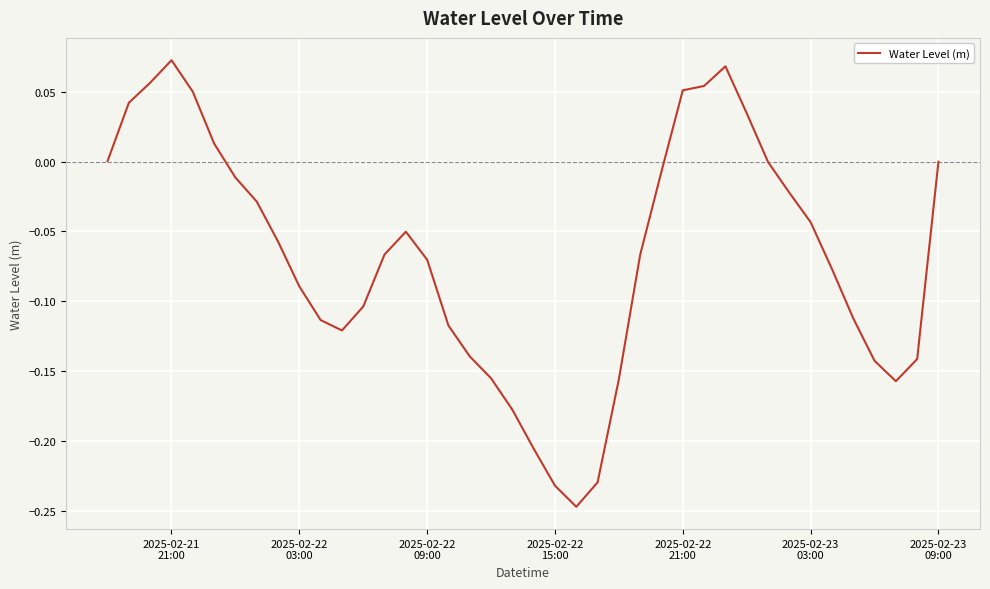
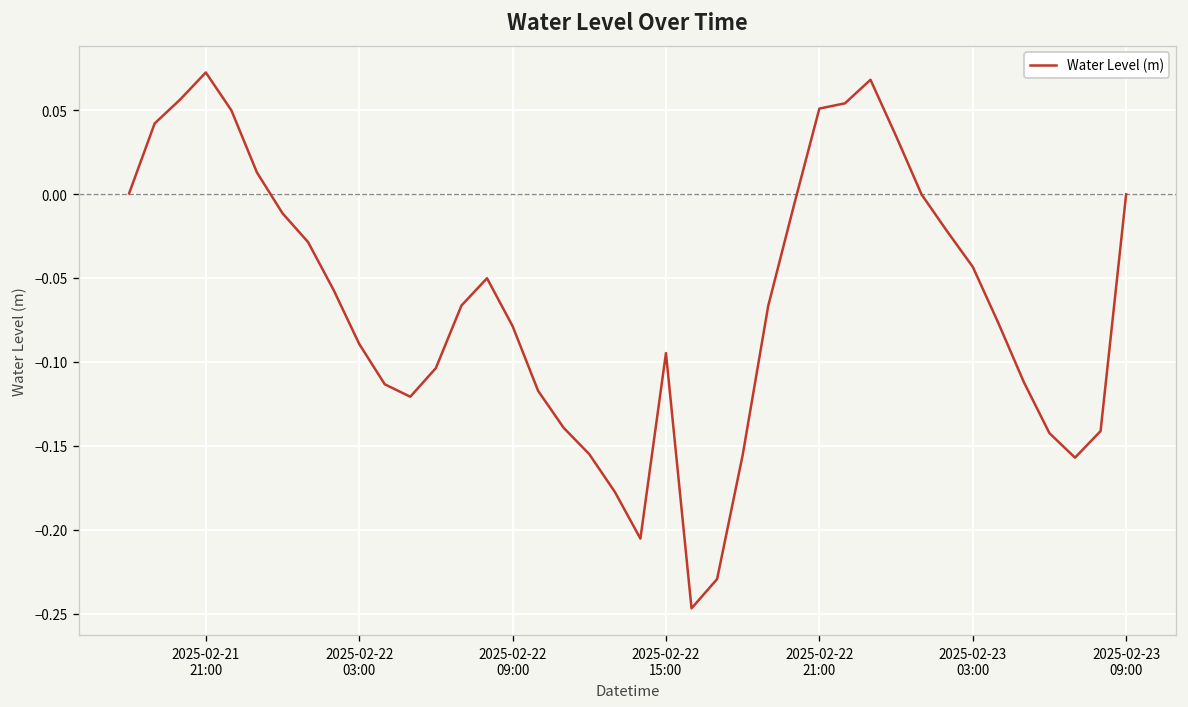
2025-02-22 09:00: -0.070 -> -0.079
2025-02-22 15:00: -0.232 -> -0.095
